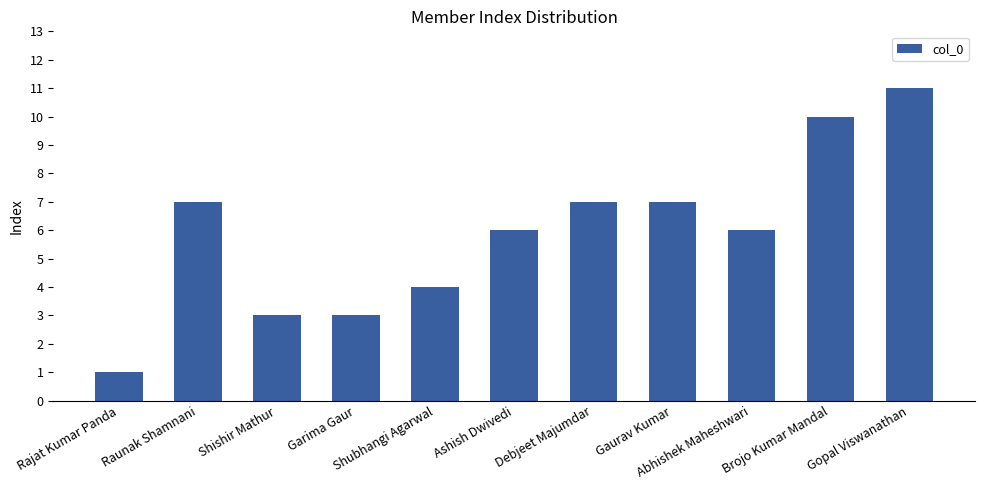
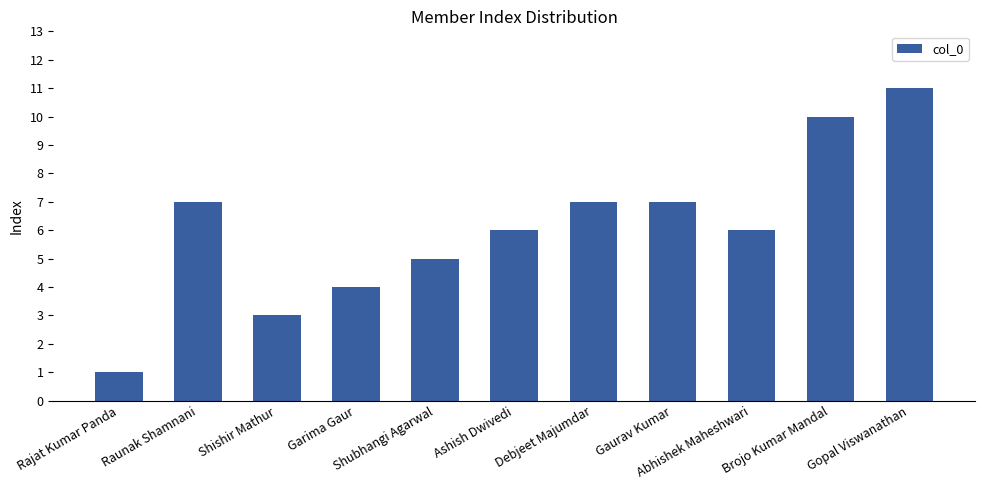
Garima Gaur: 3 -> 4
Shubhangi Agarwal: 4 -> 5
